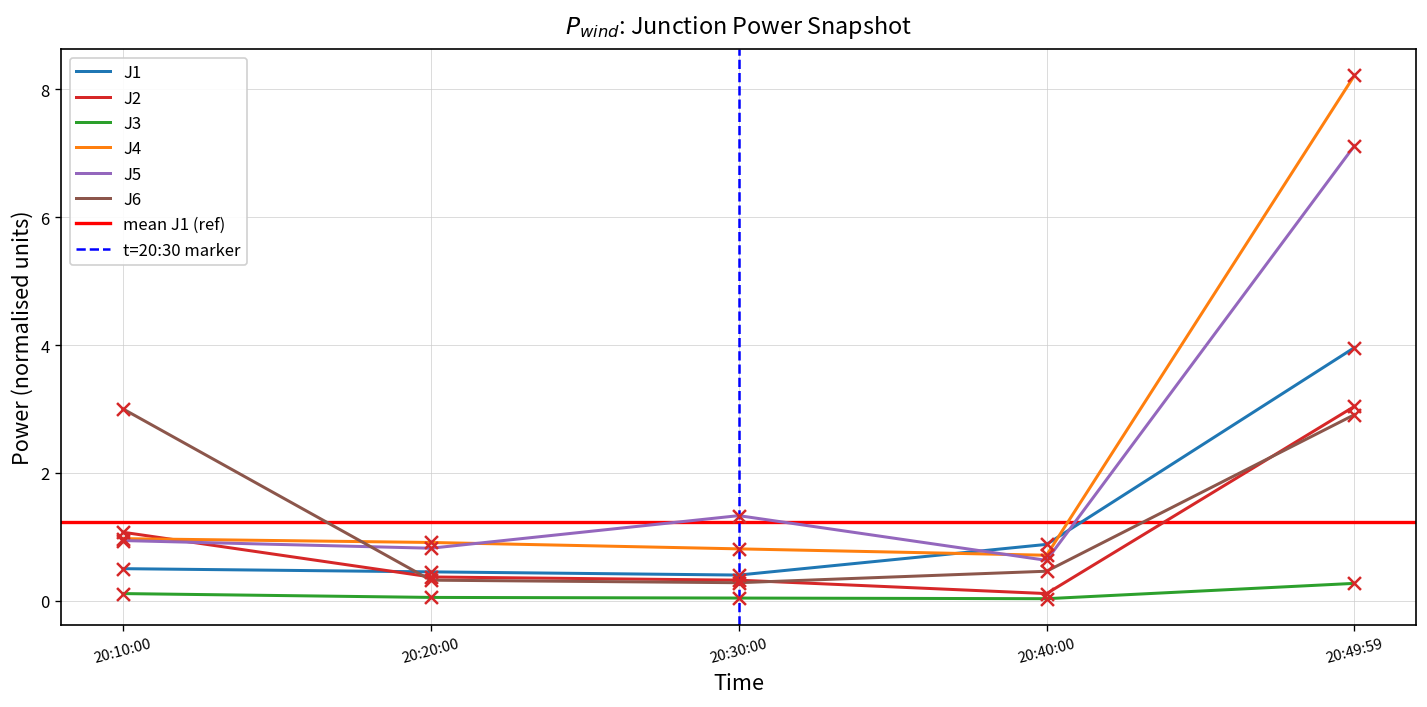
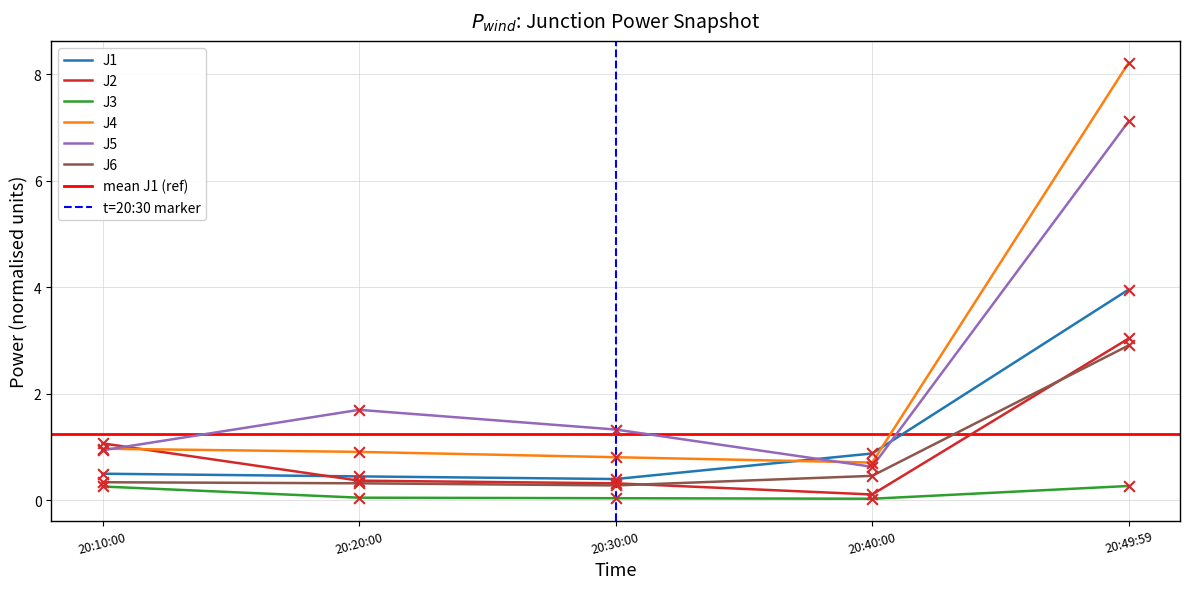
J3, 20:10:00: 0.1 -> 0.3
J6, 20:10:00: 3.0 -> 0.3
J5, 20:20:00: 0.8 -> 1.7
